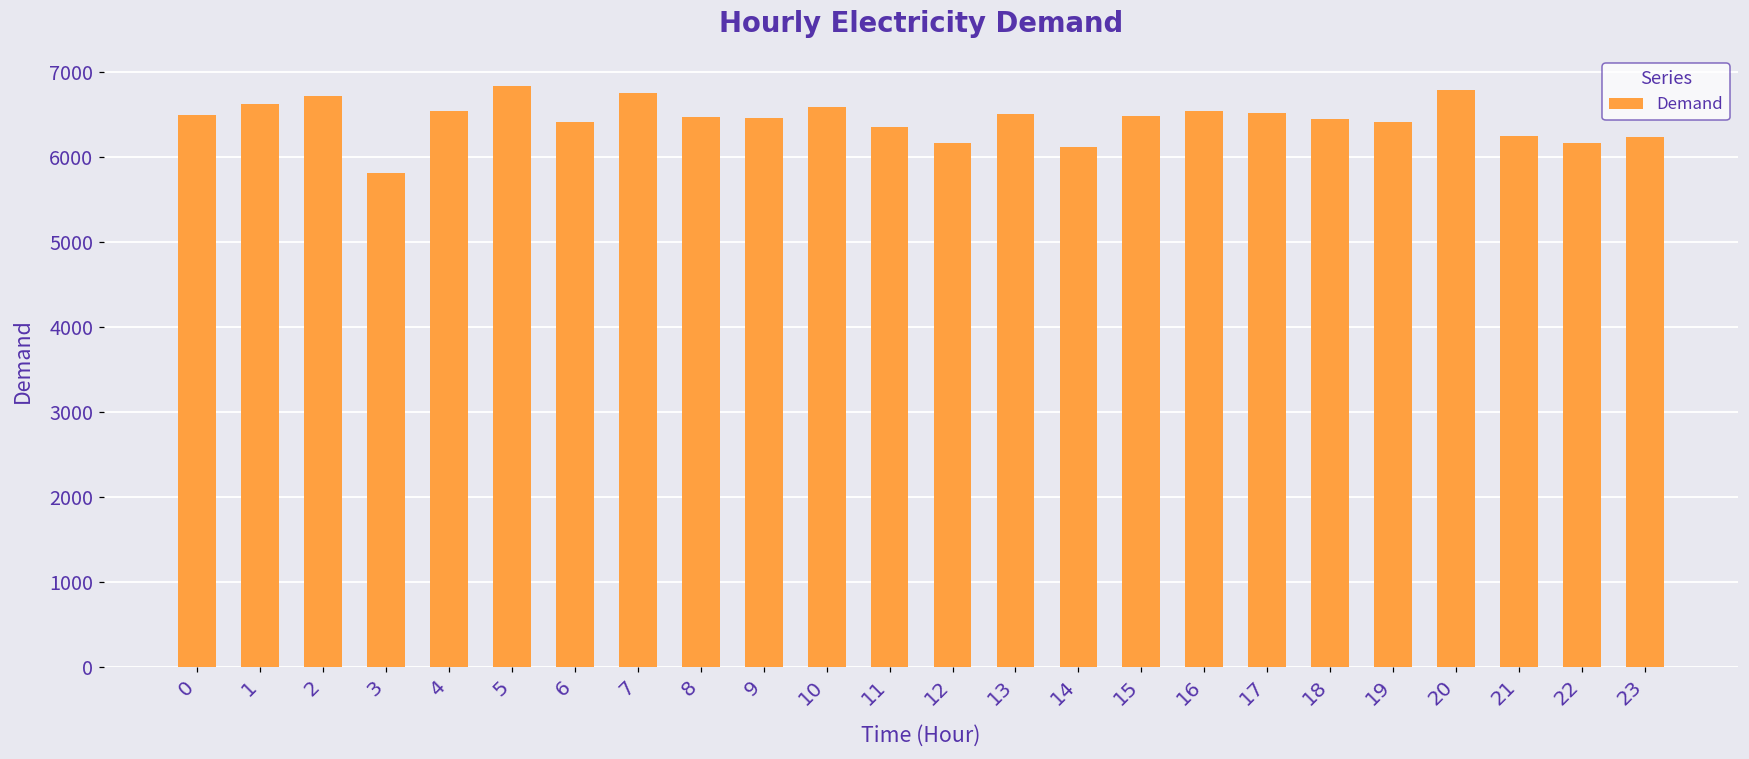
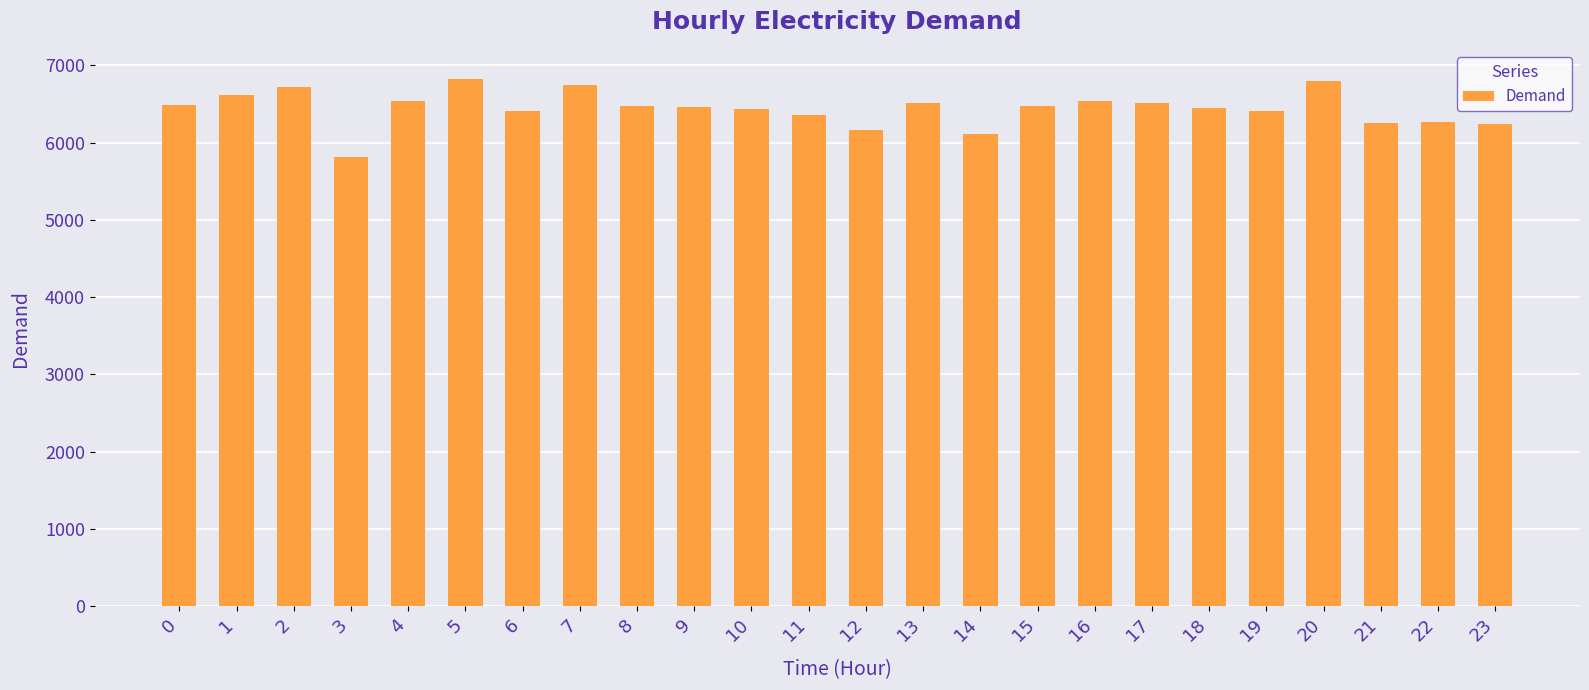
10: 6600 -> 6400
22: 6200 -> 6300
